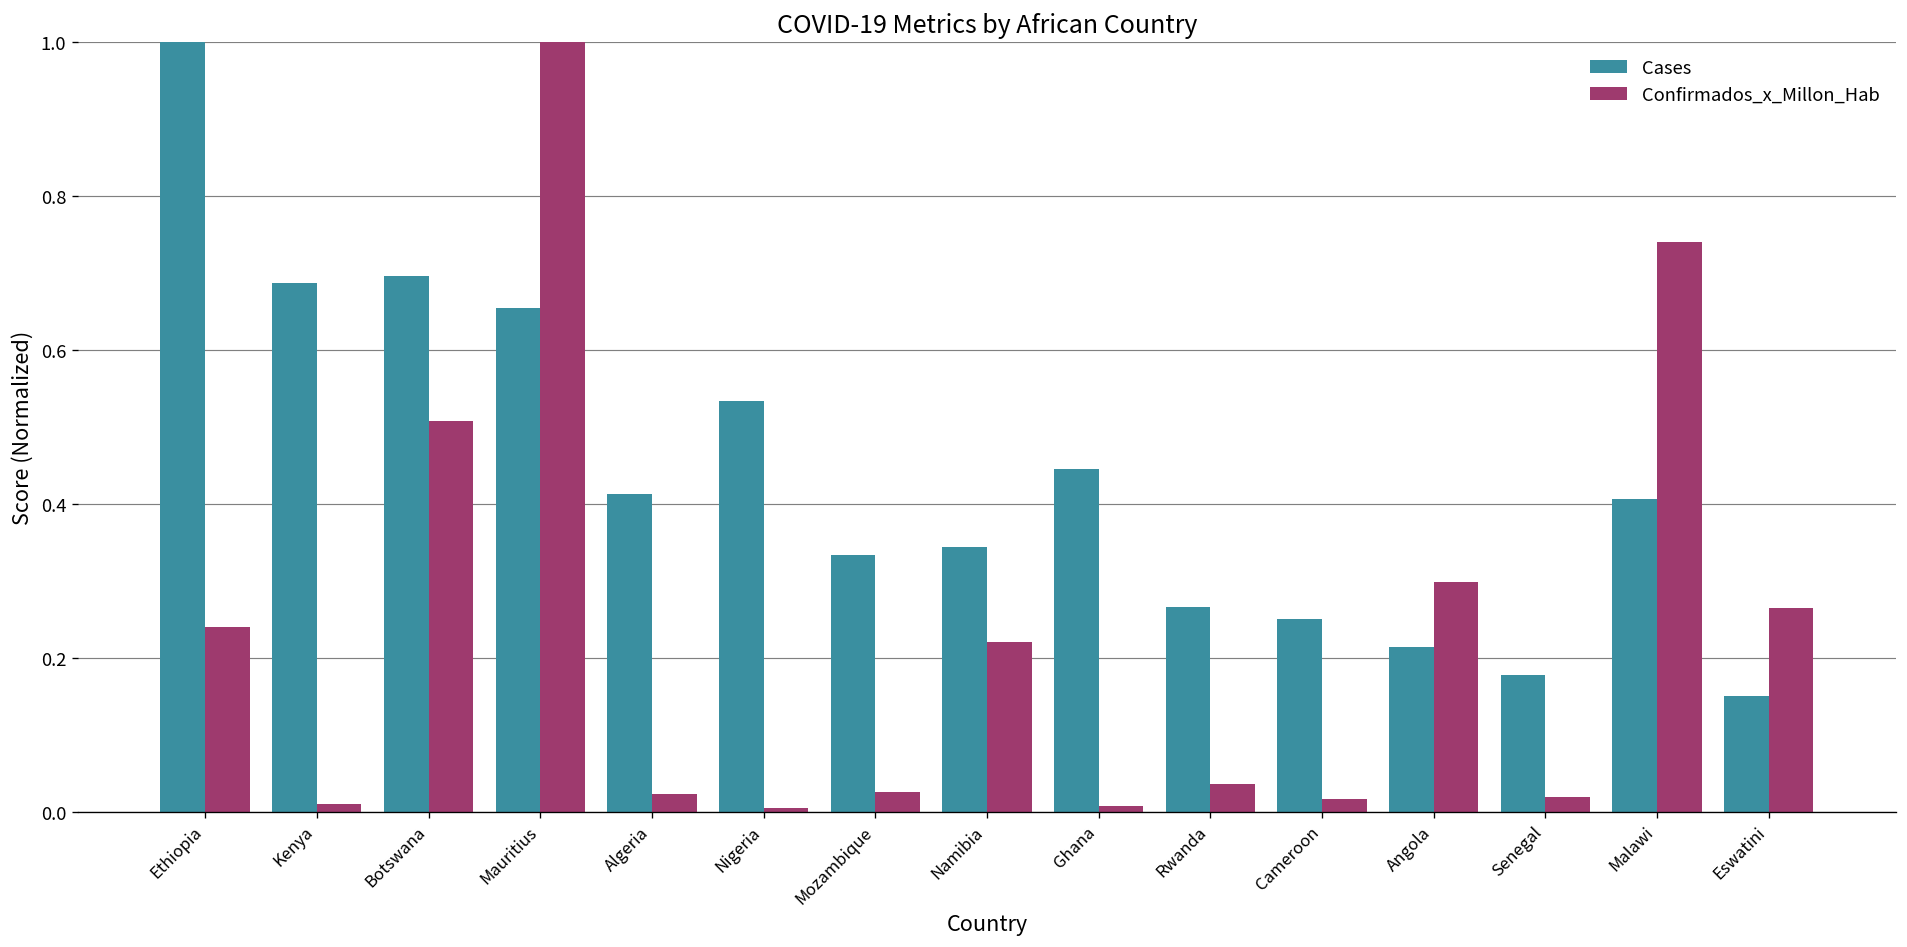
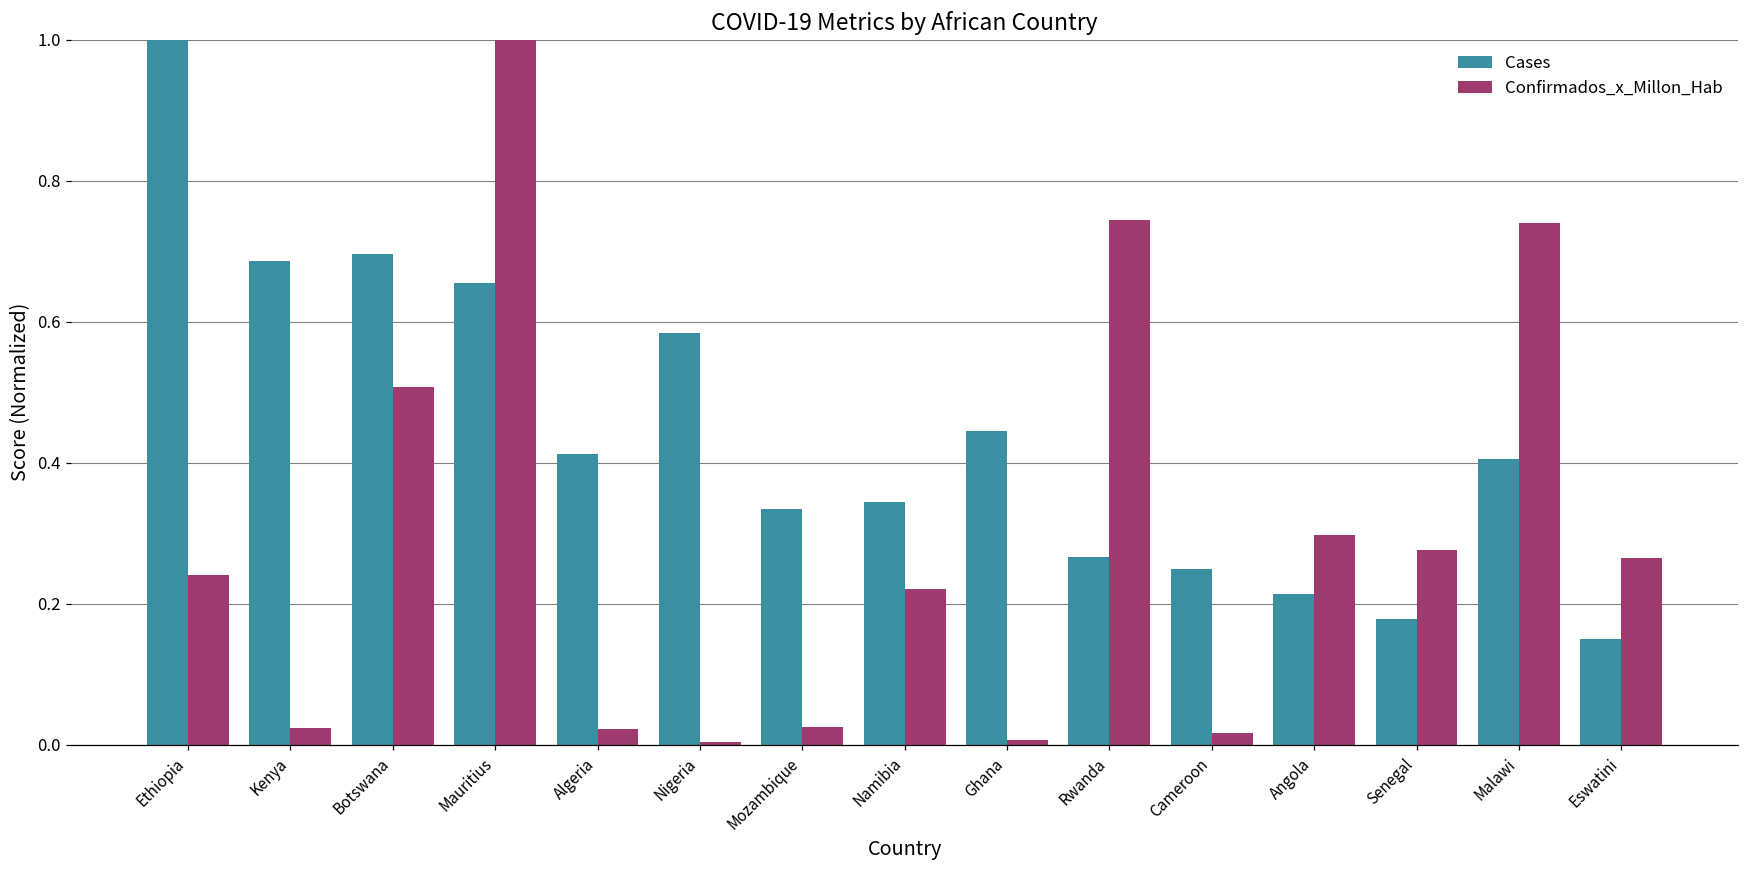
Confirmados_x_Millon_Hab, Kenya: 0.01 -> 0.02
Cases, Nigeria: 0.53 -> 0.58
Confirmados_x_Millon_Hab, Rwanda: 0.04 -> 0.74
Confirmados_x_Millon_Hab, Senegal: 0.02 -> 0.28
